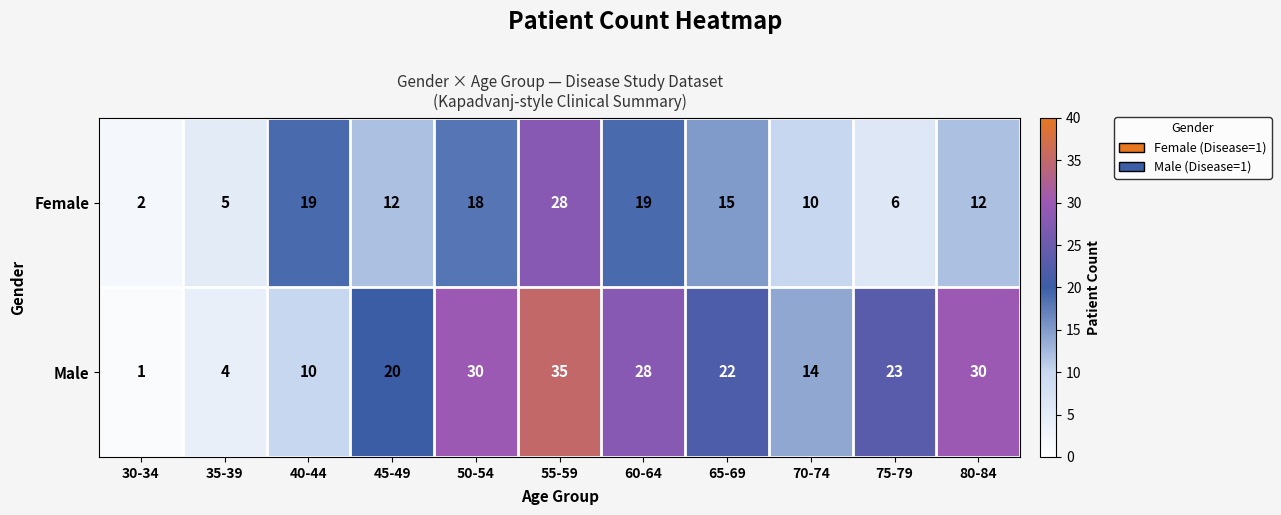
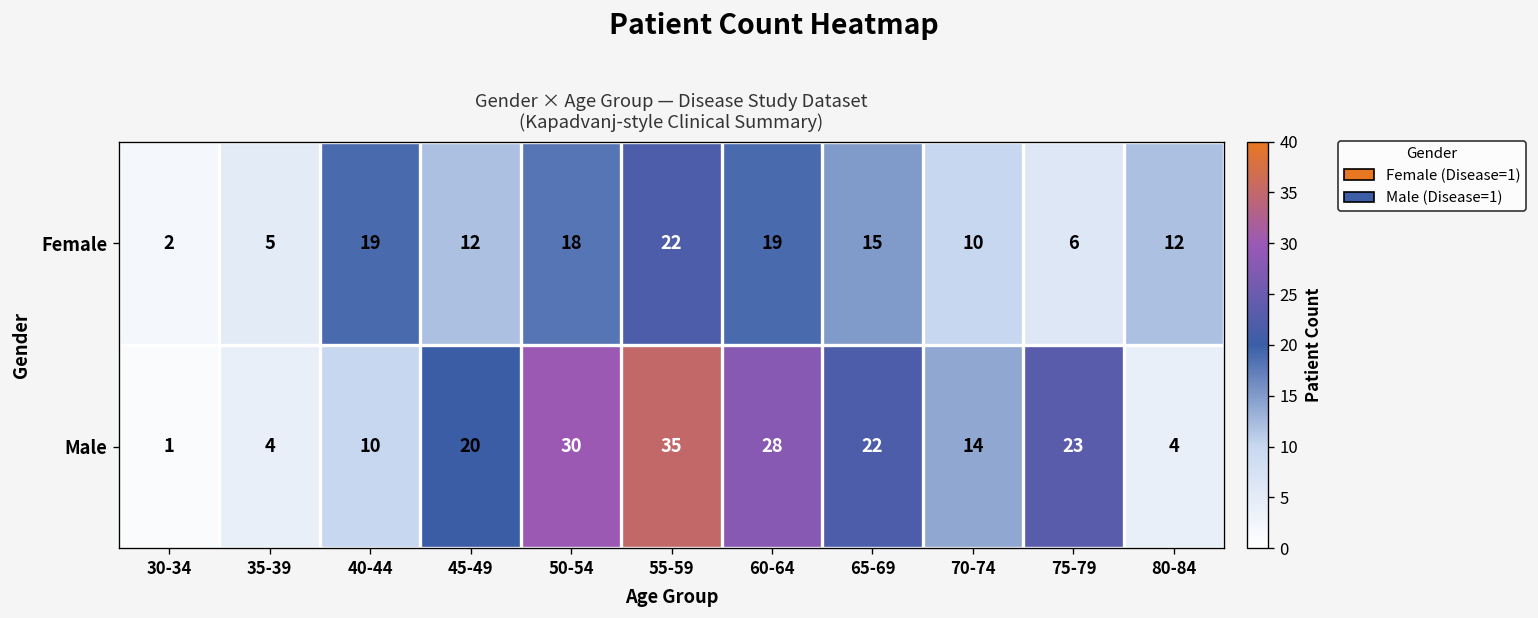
Female, 55-59: 28 -> 22
Male, 80-84: 30 -> 4
